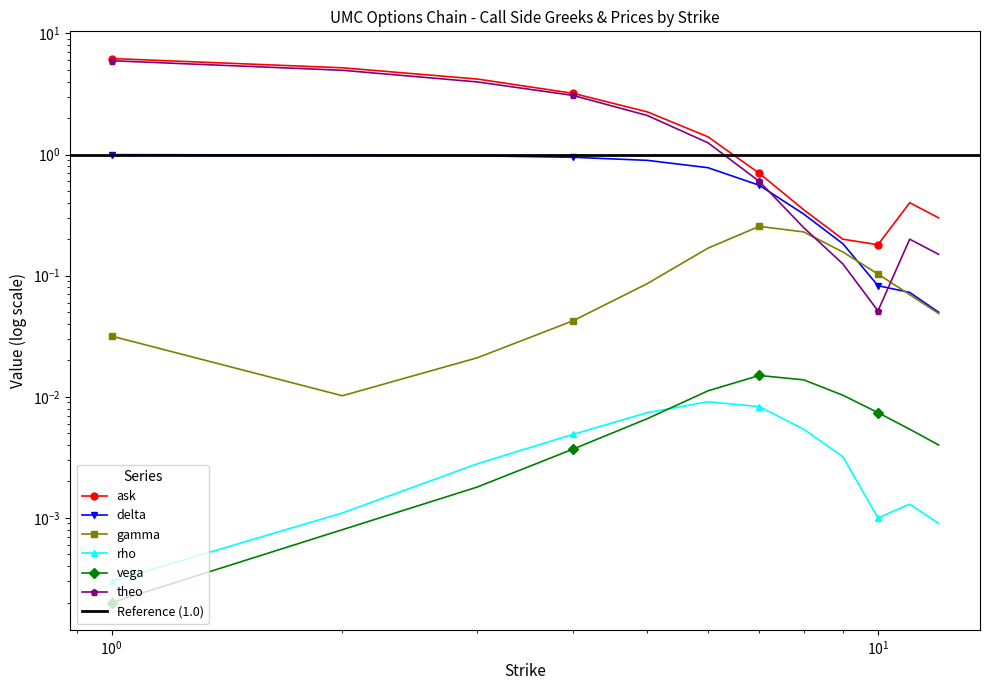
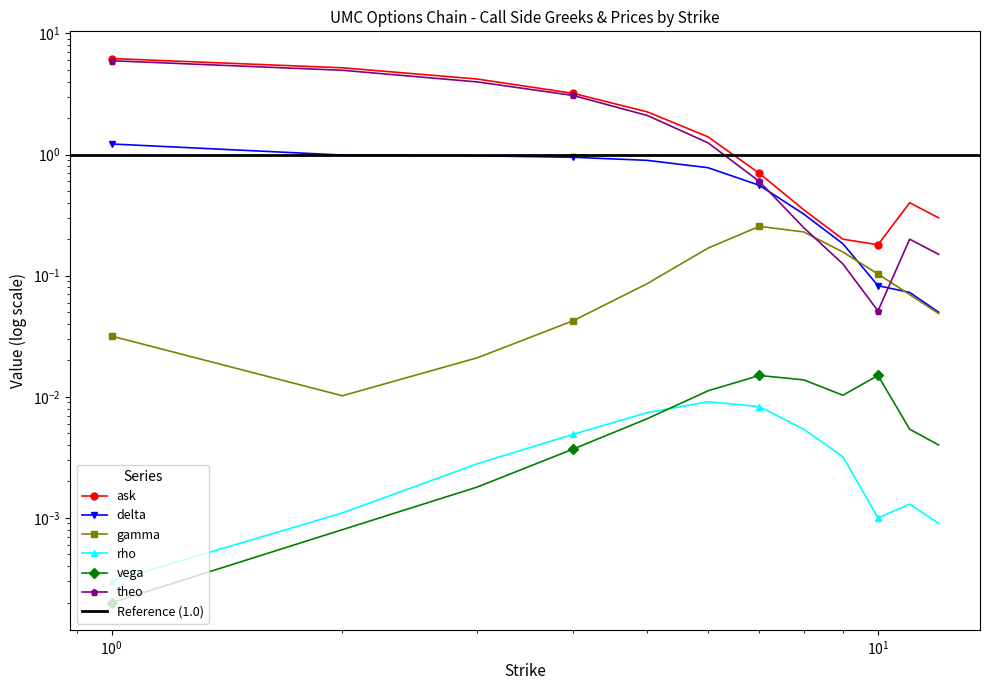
delta, 10^0: 1.0 -> 1.2
vega, 10^1: 0.007 -> 0.015
